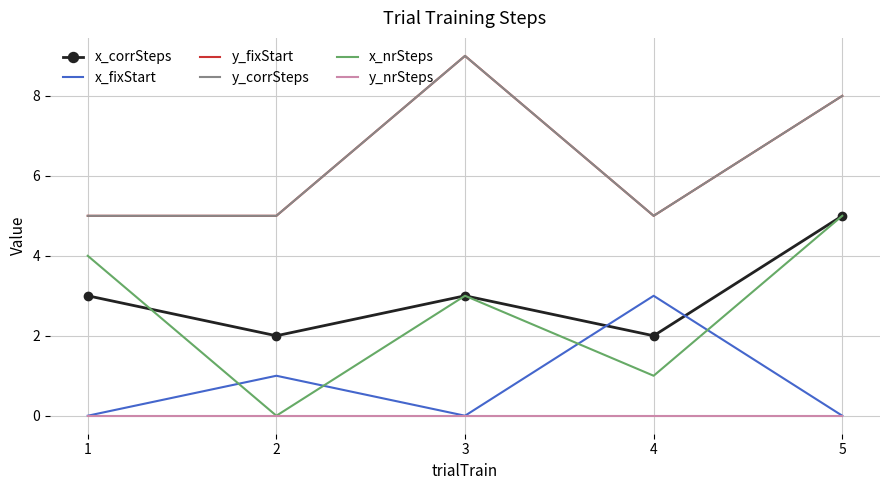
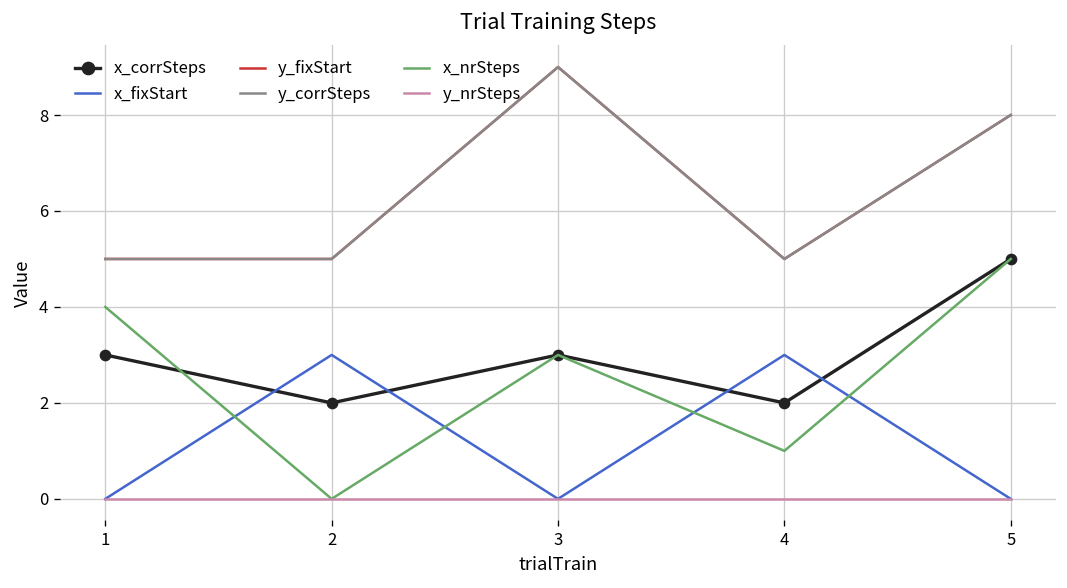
x_fixStart, 2: 1 -> 3
